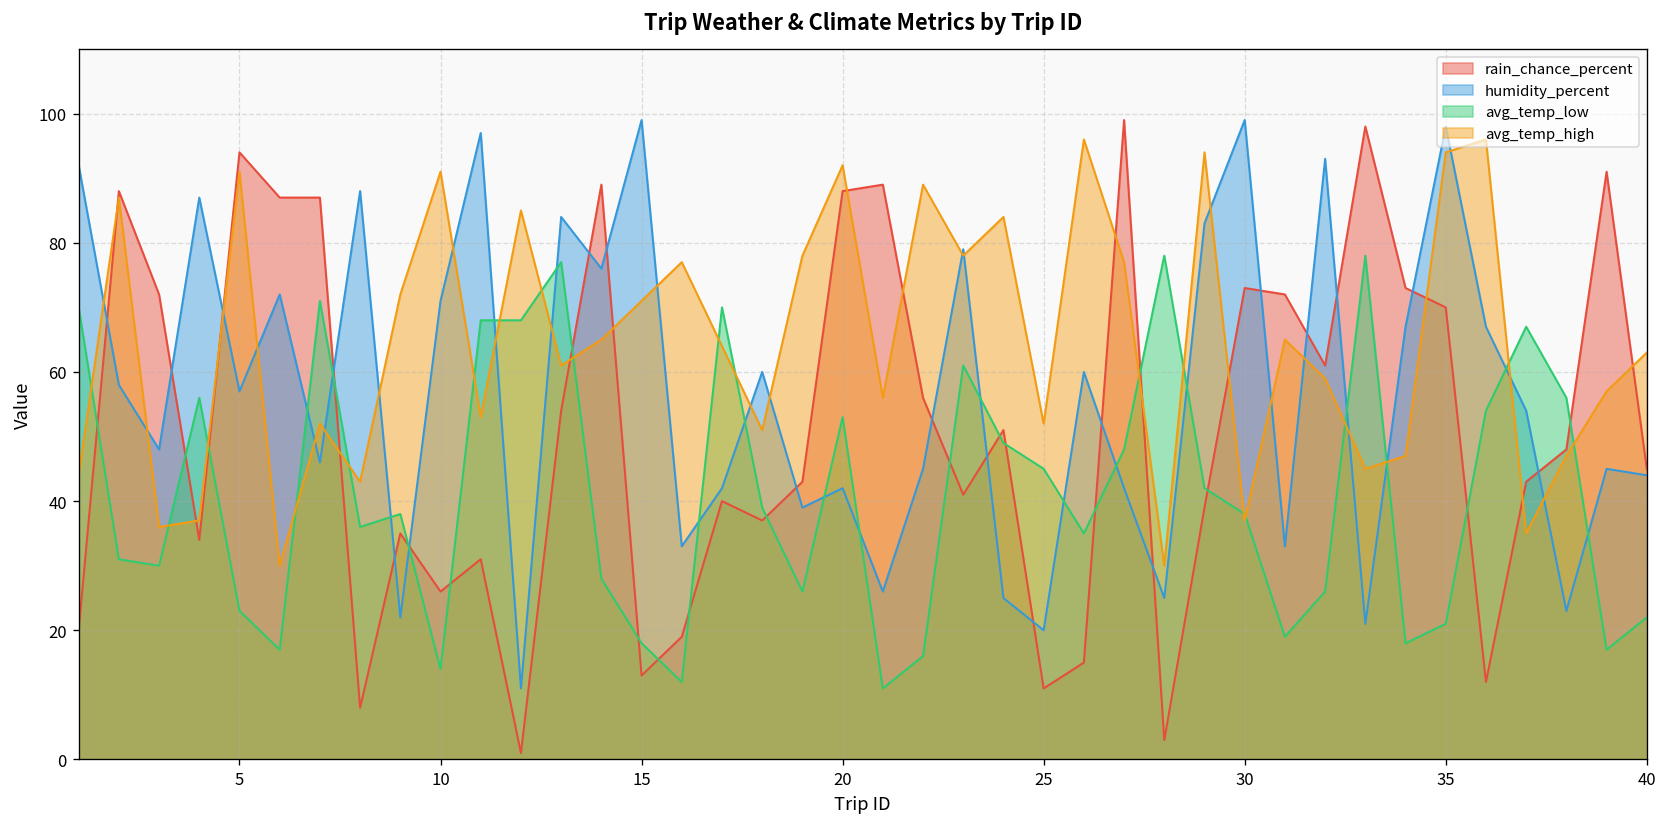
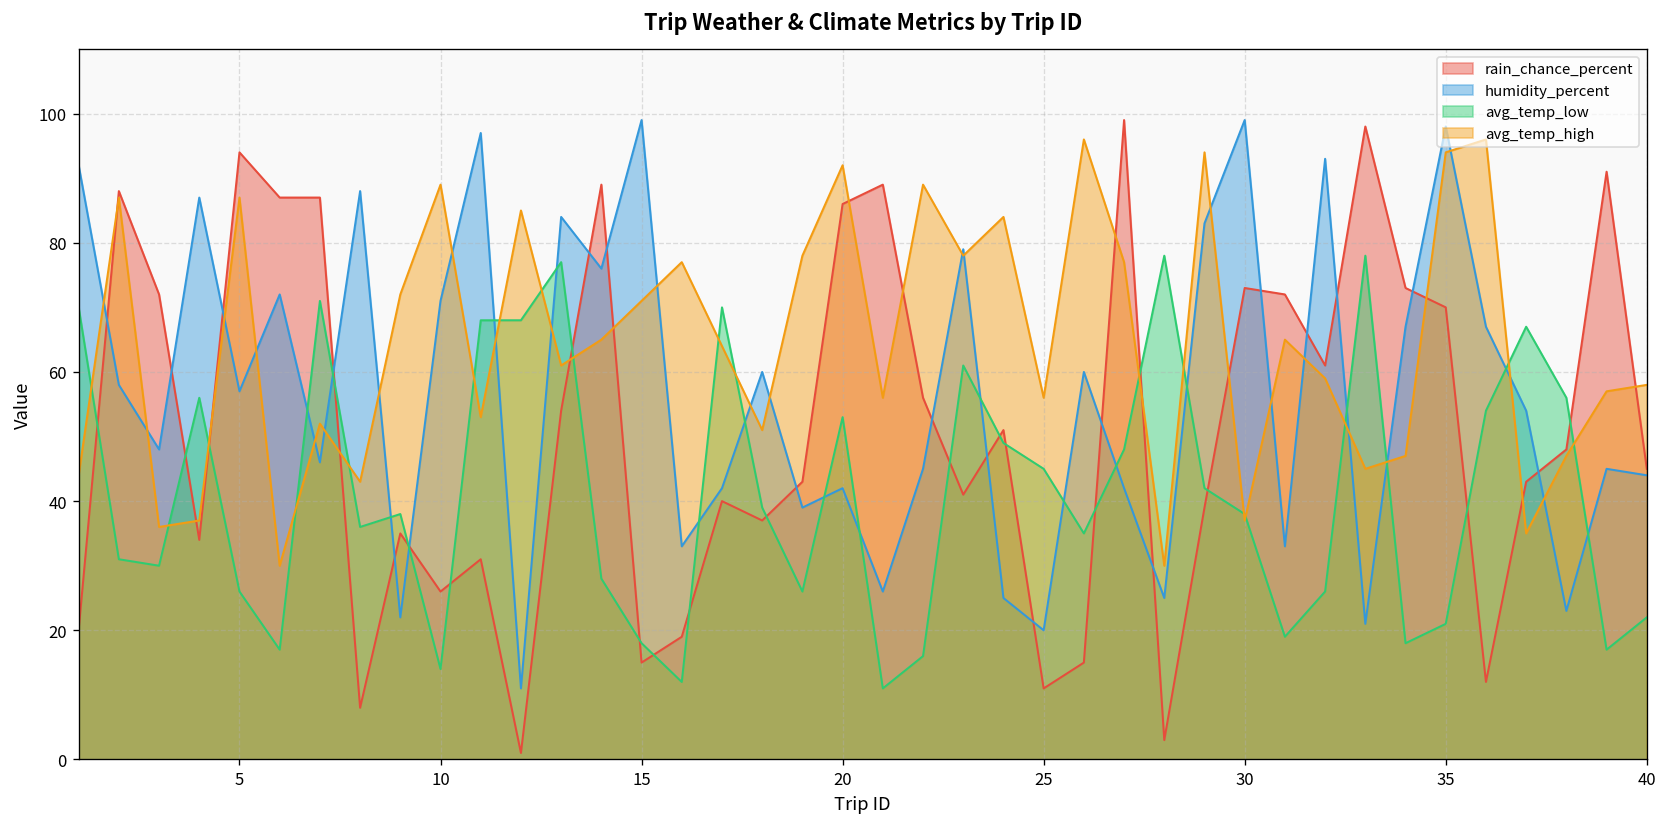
avg_temp_low, 5: 23 -> 26
avg_temp_high, 5: 91 -> 87
avg_temp_high, 10: 91 -> 89
rain_chance_percent, 15: 13 -> 15
rain_chance_percent, 20: 88 -> 86
avg_temp_high, 25: 52 -> 56
avg_temp_high, 40: 63 -> 58
